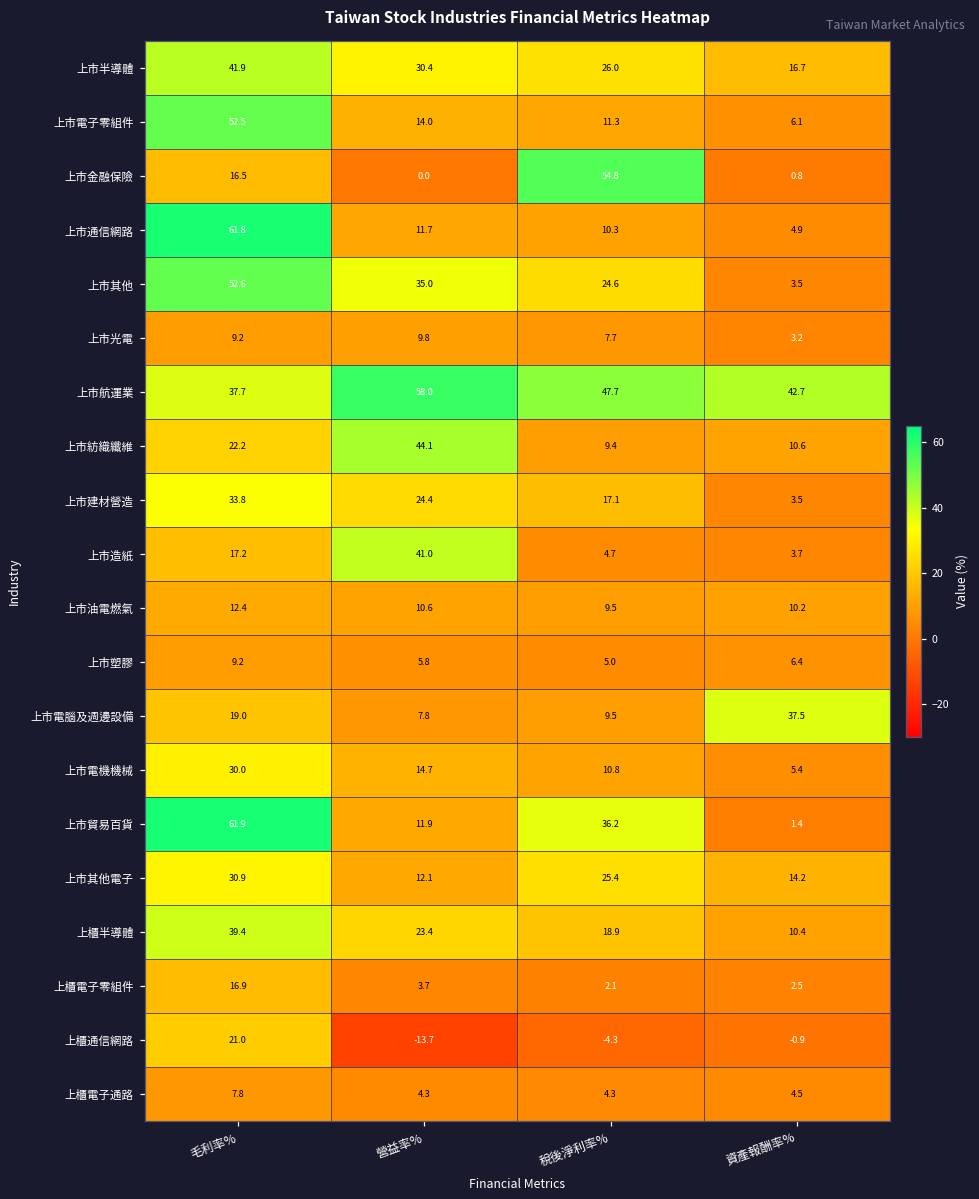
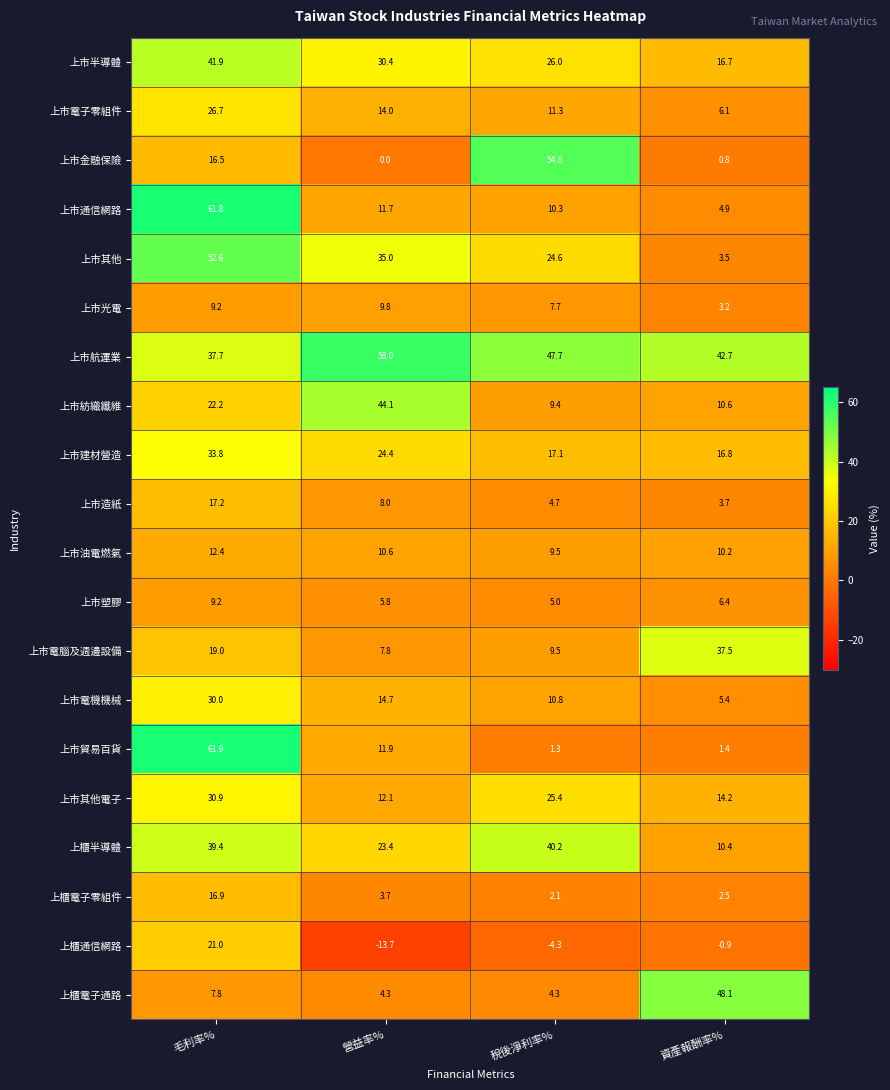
上市電子零組件, 毛利率%: 52.5 -> 26.7
上市建材營造, 資產報酬率%: 3.5 -> 16.8
上市造紙, 營益率%: 41.0 -> 8.0
上市貿易百貨, 稅後淨利率%: 36.2 -> 1.3
上櫃半導體, 稅後淨利率%: 18.9 -> 40.2
上櫃電子通路, 資產報酬率%: 4.5 -> 48.1
